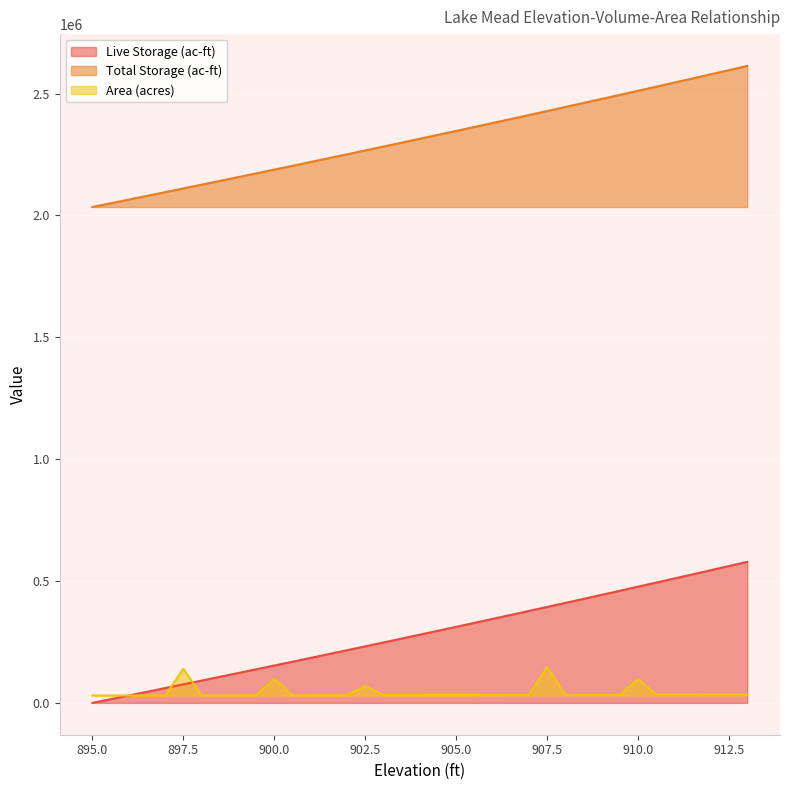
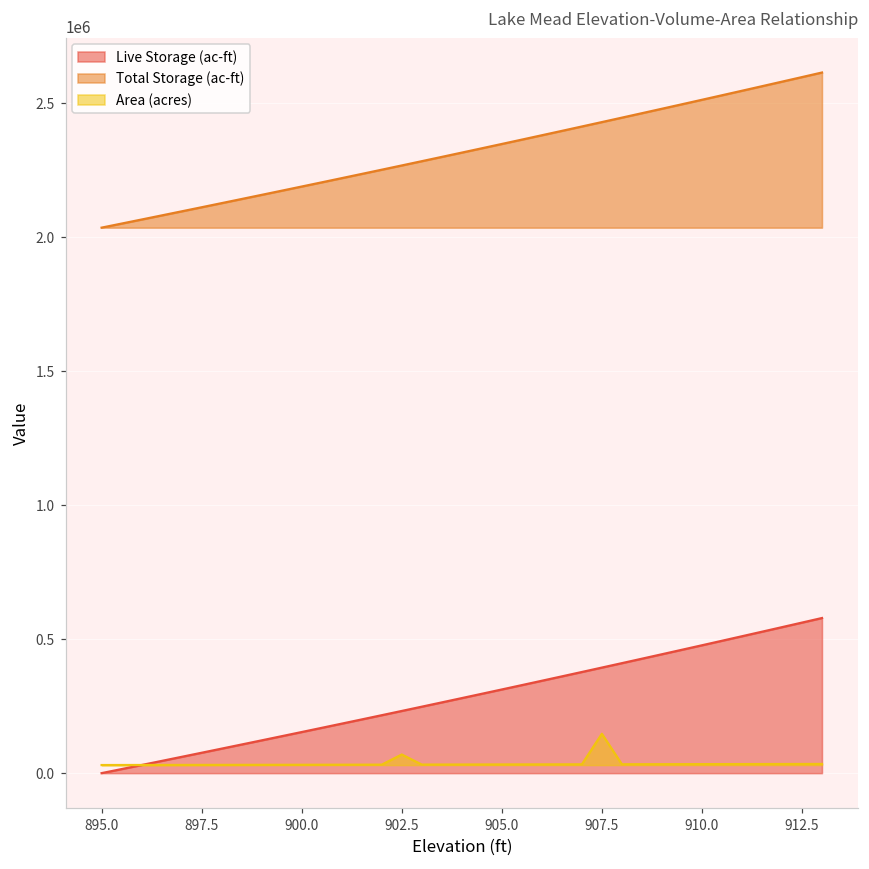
Area (acres), 897.5: 140000 -> 30000
Area (acres), 900.0: 100000 -> 30000
Area (acres), 910.0: 100000 -> 30000
